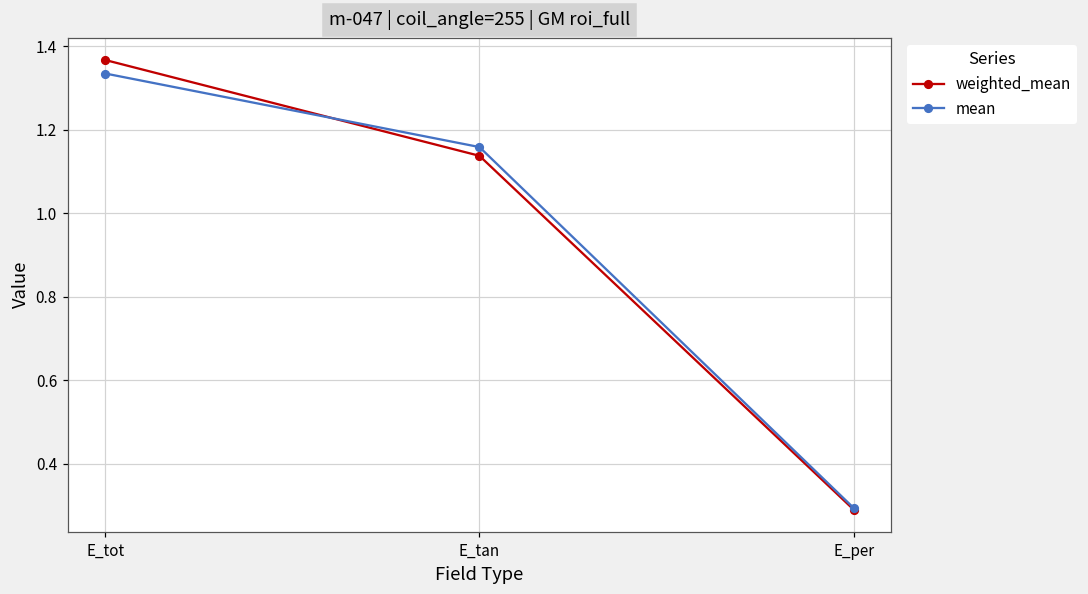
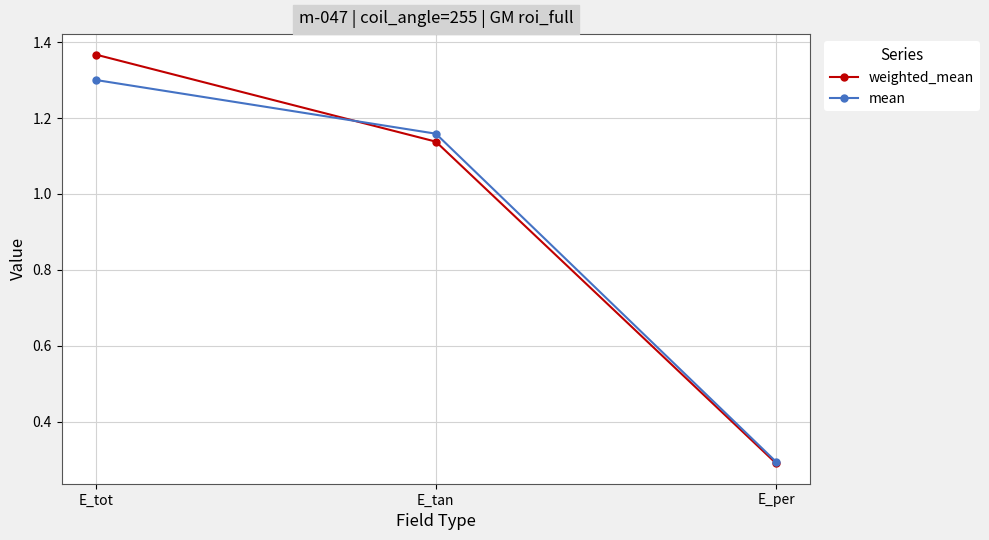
mean, E_tot: 1.33 -> 1.30
